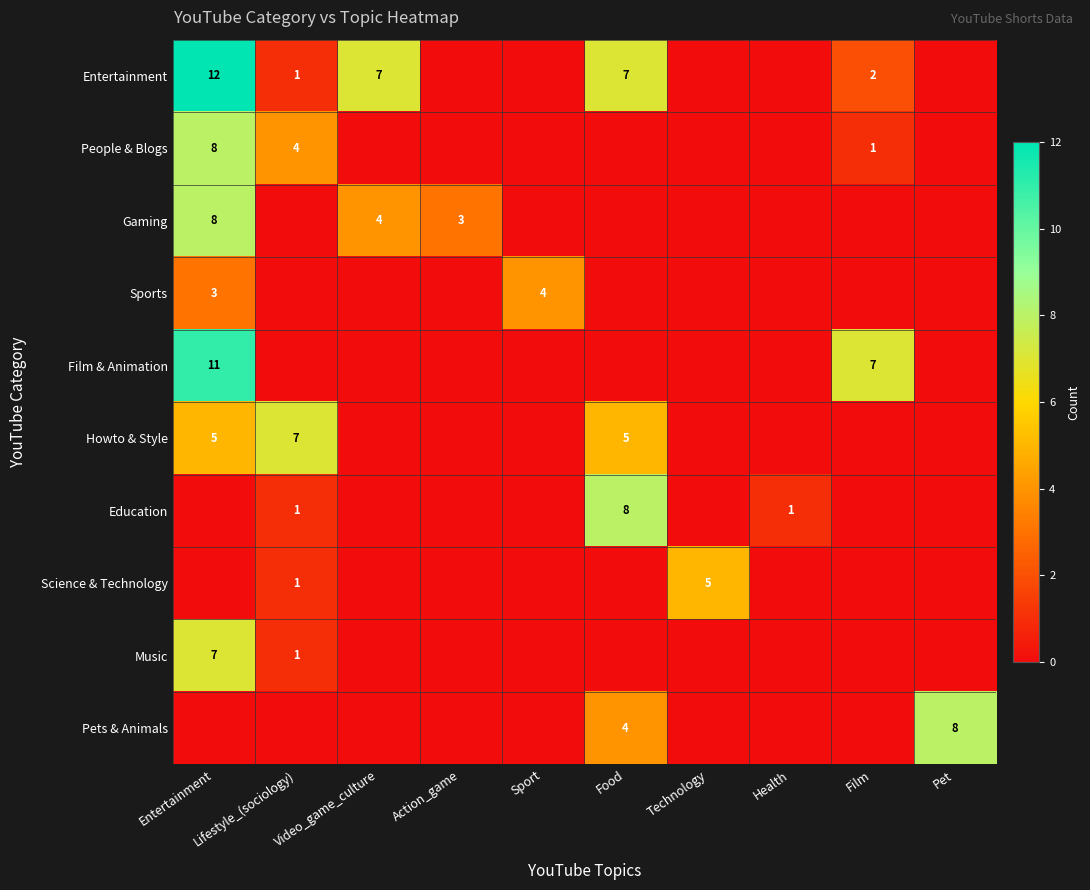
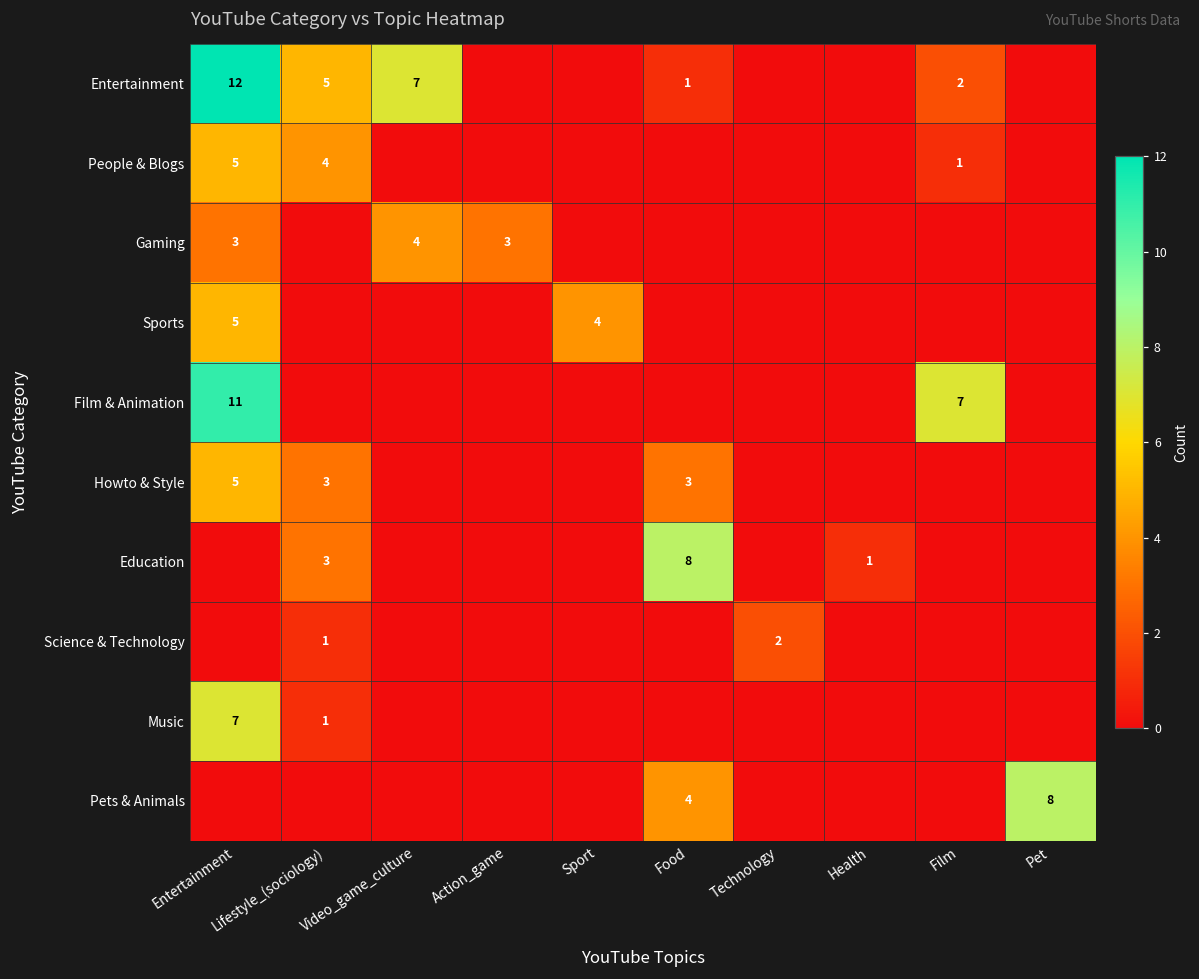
Entertainment, Lifestyle_(sociology): 1 -> 5
Entertainment, Food: 7 -> 1
People & Blogs, Entertainment: 8 -> 5
Gaming, Entertainment: 8 -> 3
Sports, Entertainment: 3 -> 5
Howto & Style, Lifestyle_(sociology): 7 -> 3
Howto & Style, Food: 5 -> 3
Education, Lifestyle_(sociology): 1 -> 3
Science & Technology, Technology: 5 -> 2
